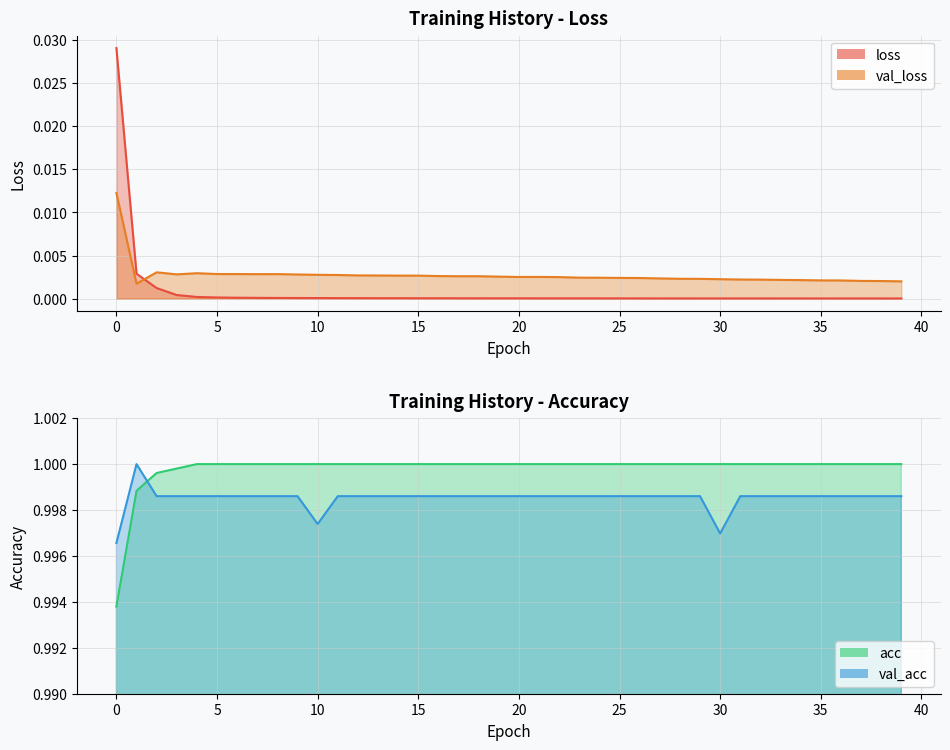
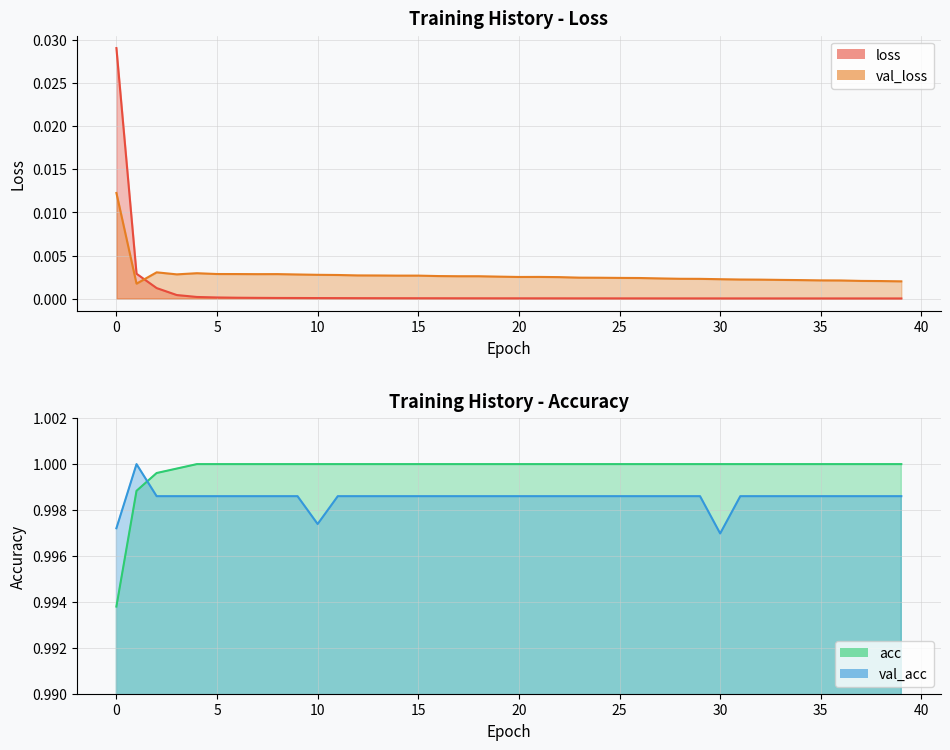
Training History - Accuracy, val_acc, 0: 0.9966 -> 0.9972
